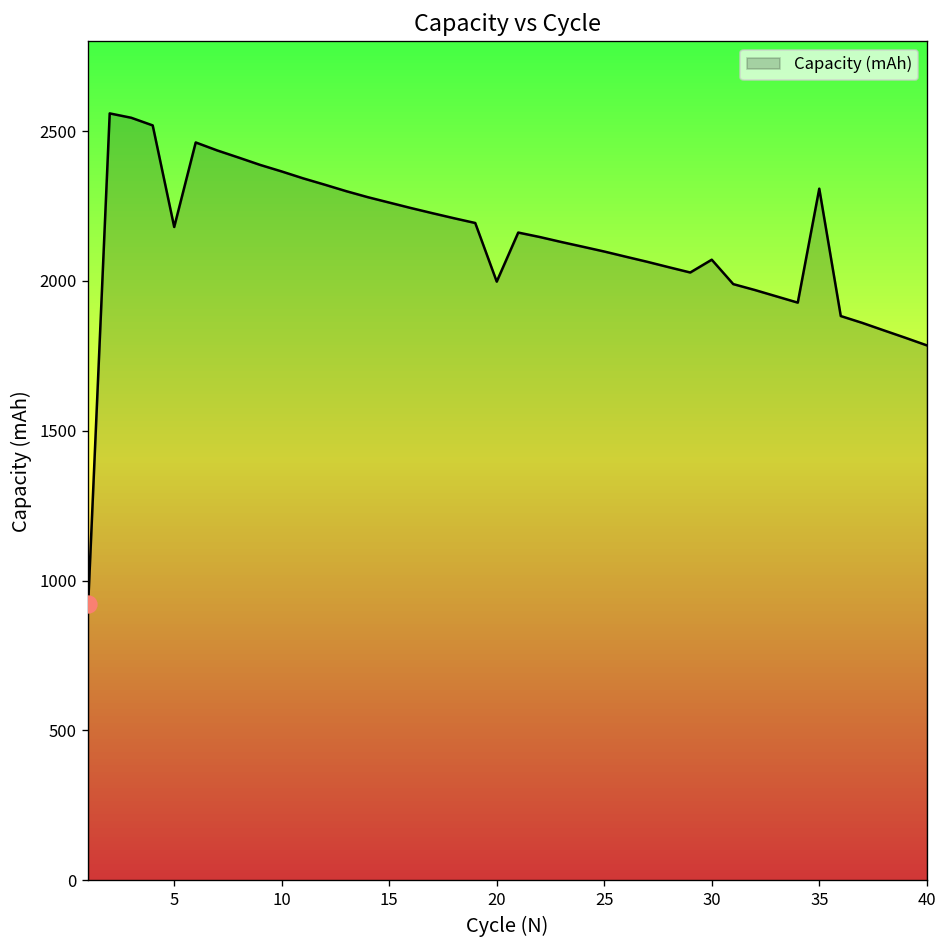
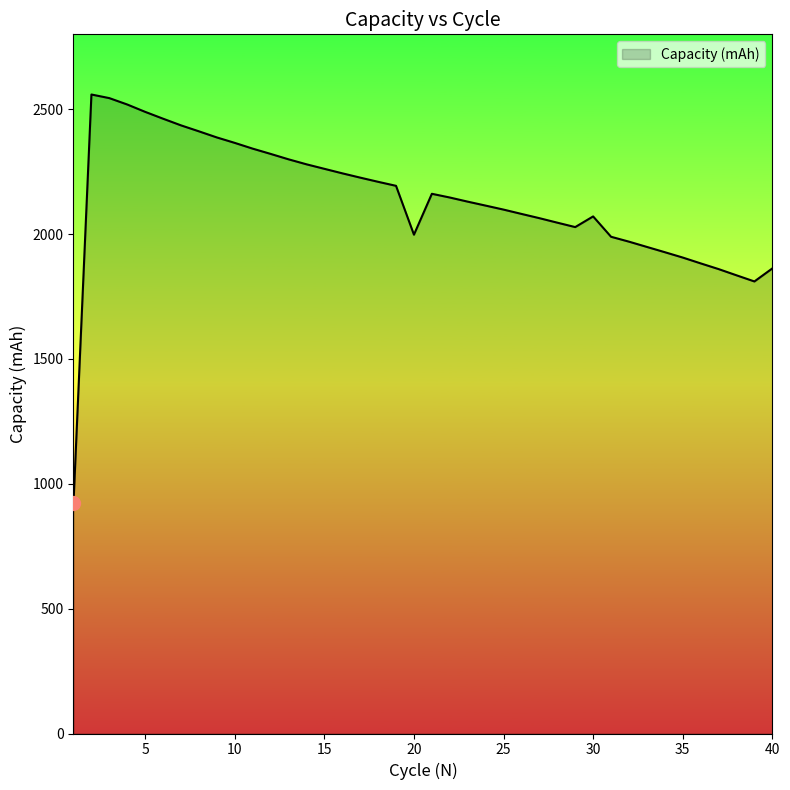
Capacity (mAh), 5: 2180 -> 2490
Capacity (mAh), 35: 2310 -> 1910
Capacity (mAh), 40: 1780 -> 1860
